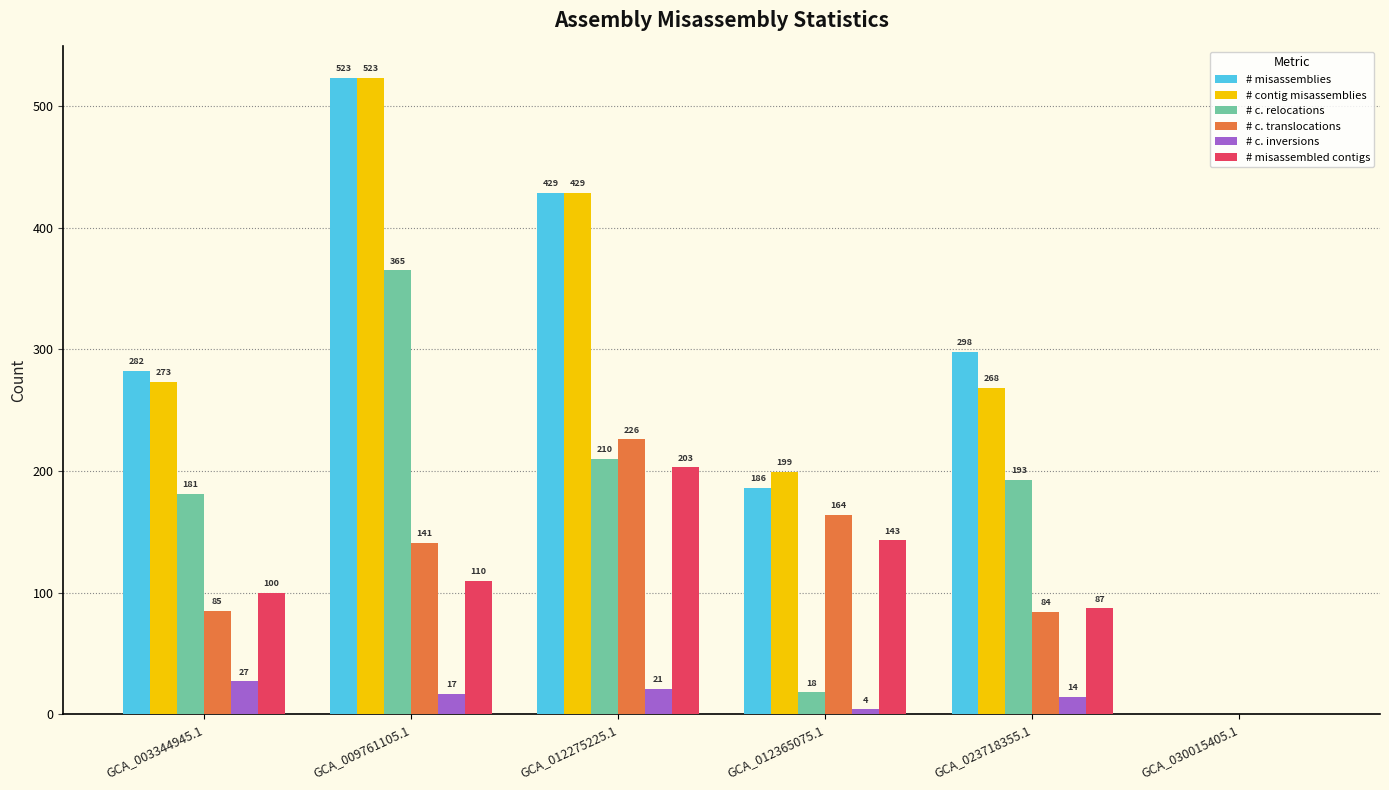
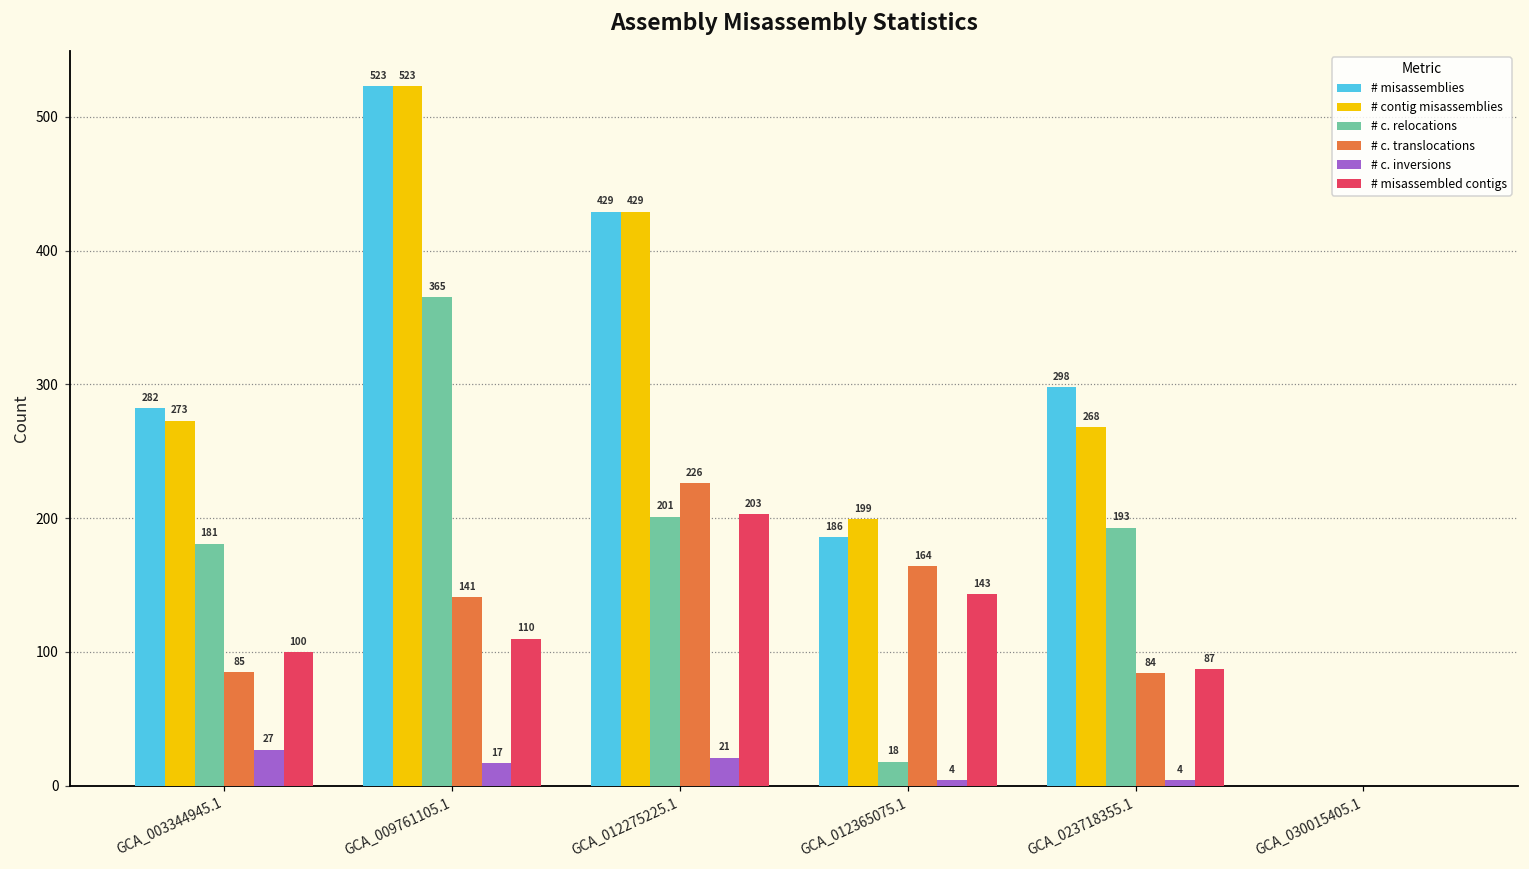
# c. relocations, GCA_012275225.1: 210 -> 201
# c. inversions, GCA_023718355.1: 14 -> 4
